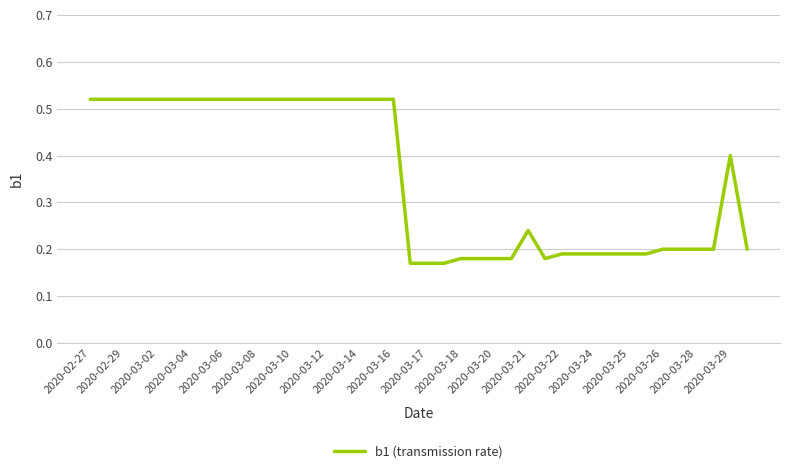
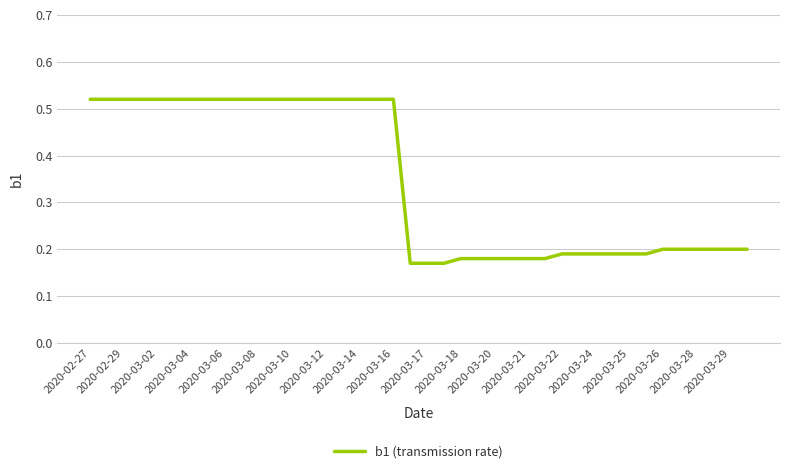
2020-03-21: 0.24 -> 0.18
2020-03-29: 0.4 -> 0.2
